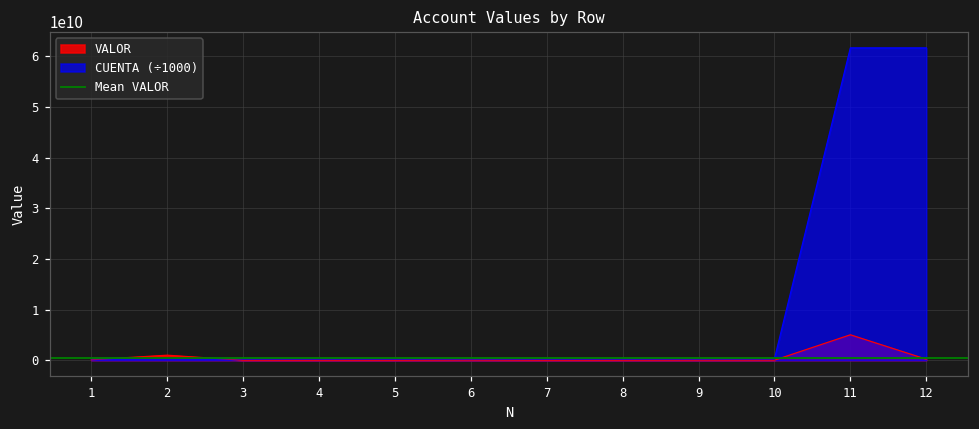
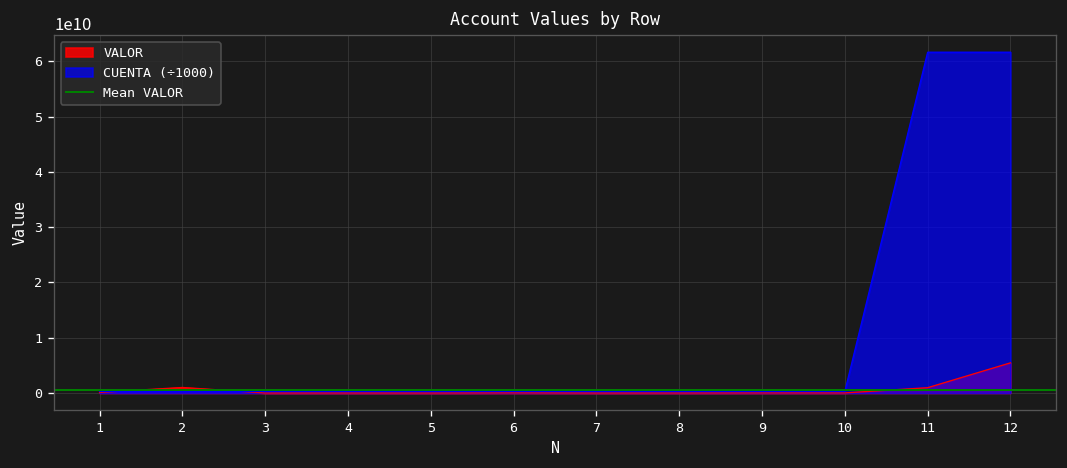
VALOR, 11: 5000000000 -> 1000000000
VALOR, 12: 0 -> 5000000000
